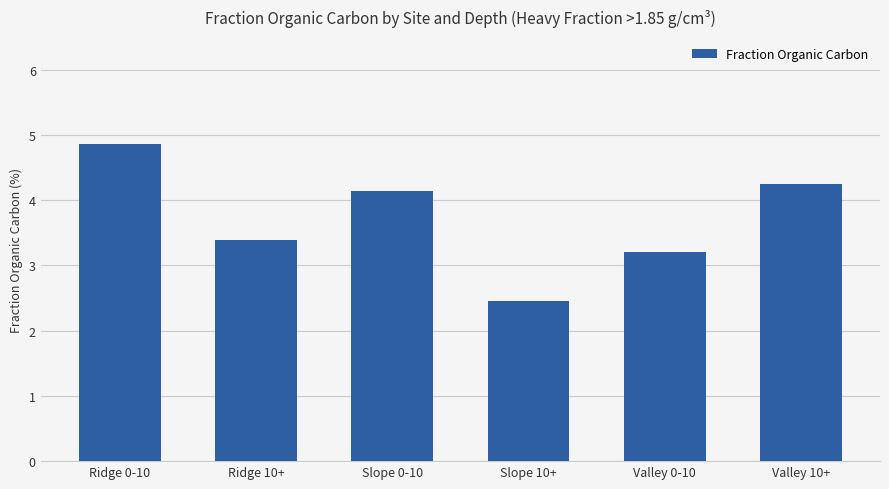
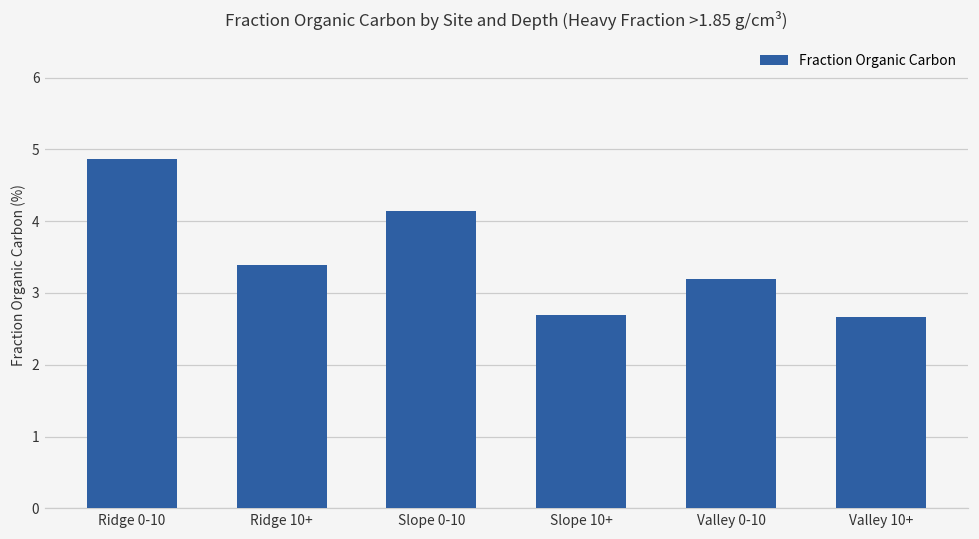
Slope 10+: 2.5 -> 2.7
Valley 10+: 4.3 -> 2.7
